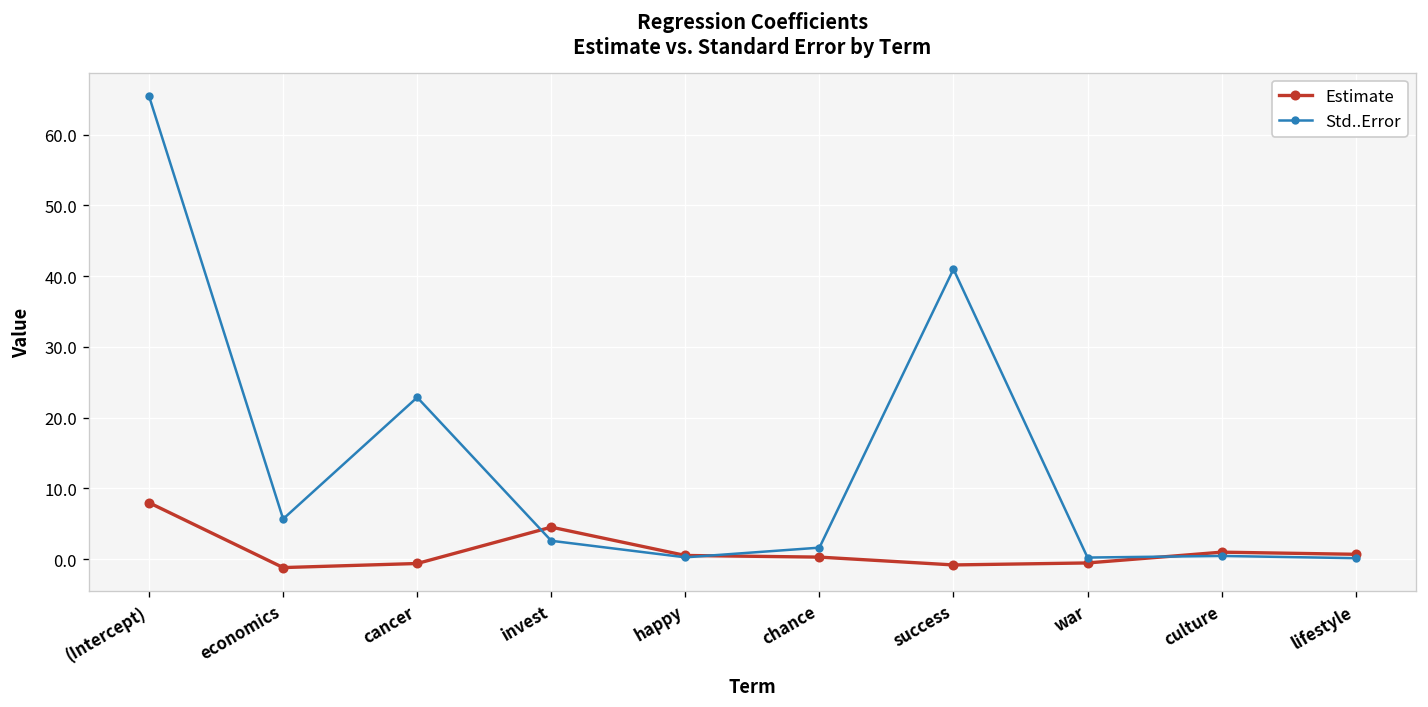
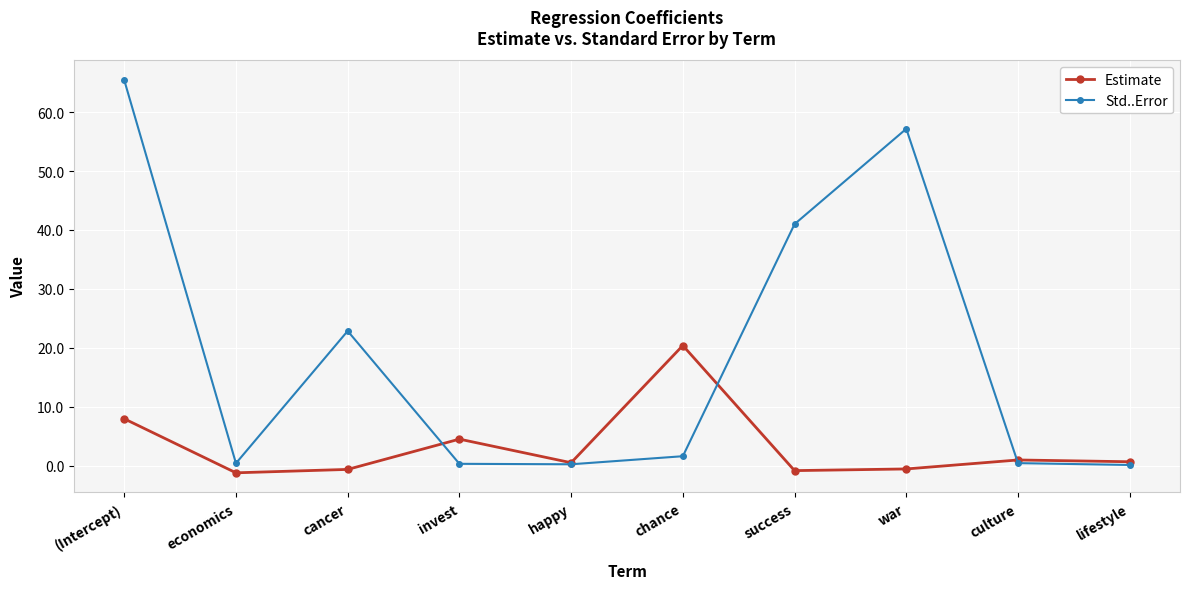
Std..Error, economics: 6 -> 0
Std..Error, invest: 3 -> 0
Estimate, chance: 0 -> 20
Std..Error, war: 0 -> 57
